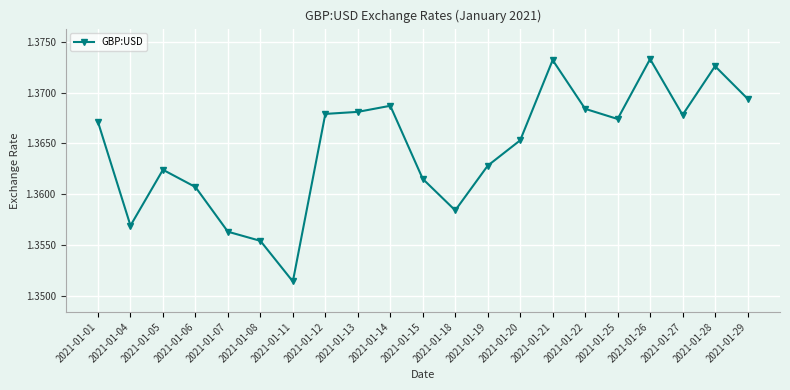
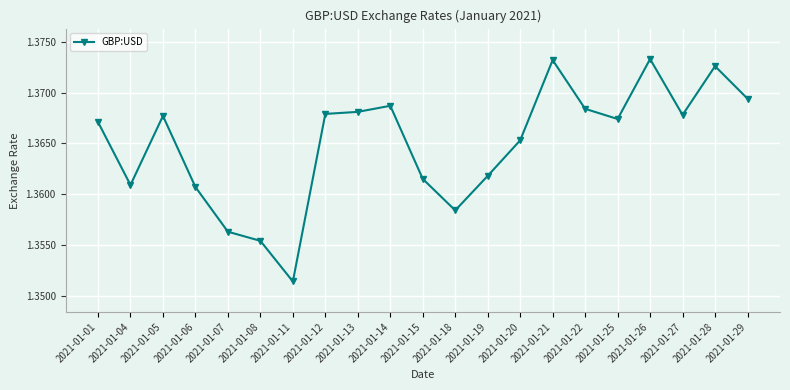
2021-01-04: 1.3569 -> 1.3609
2021-01-05: 1.3624 -> 1.3677
2021-01-19: 1.3628 -> 1.3618
